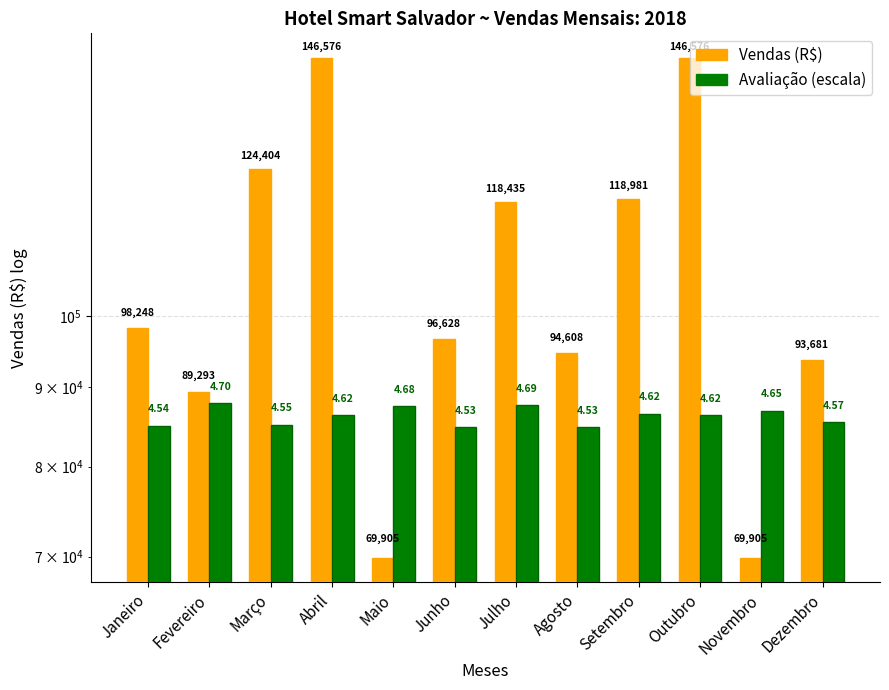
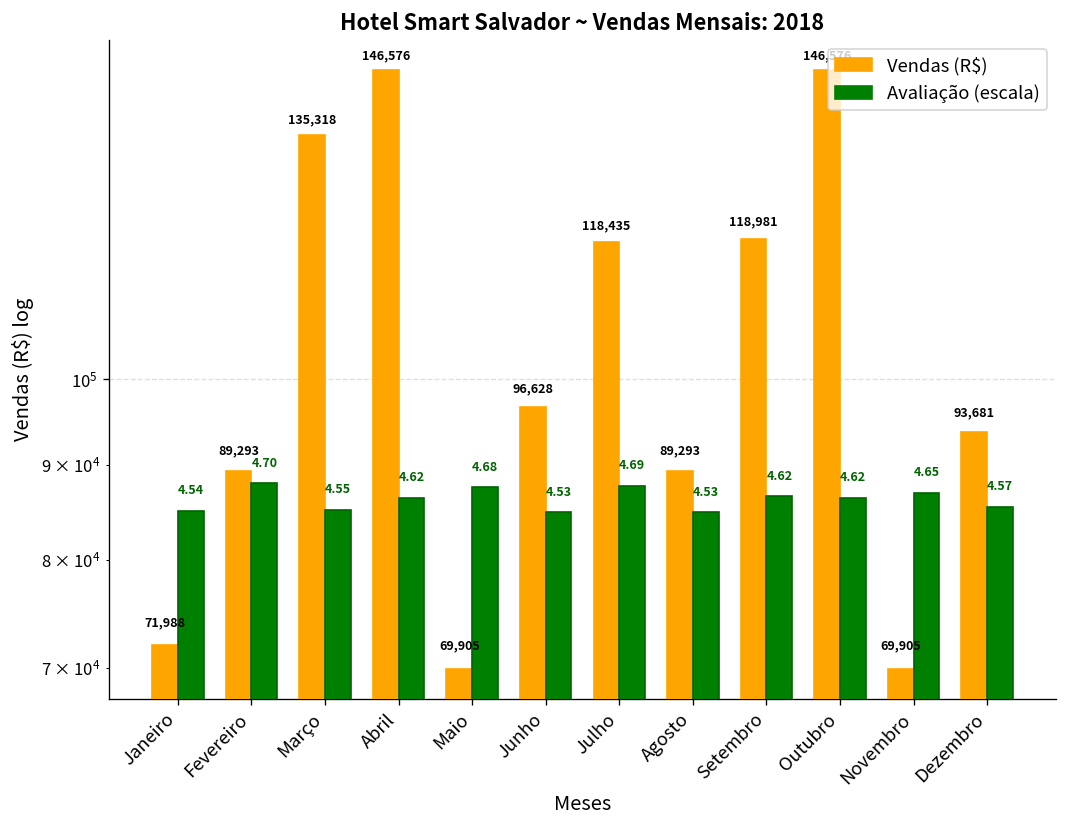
Vendas (R$), Janeiro: 98,248 -> 71,988
Vendas (R$), Março: 124,404 -> 135,318
Vendas (R$), Agosto: 94,608 -> 89,293
